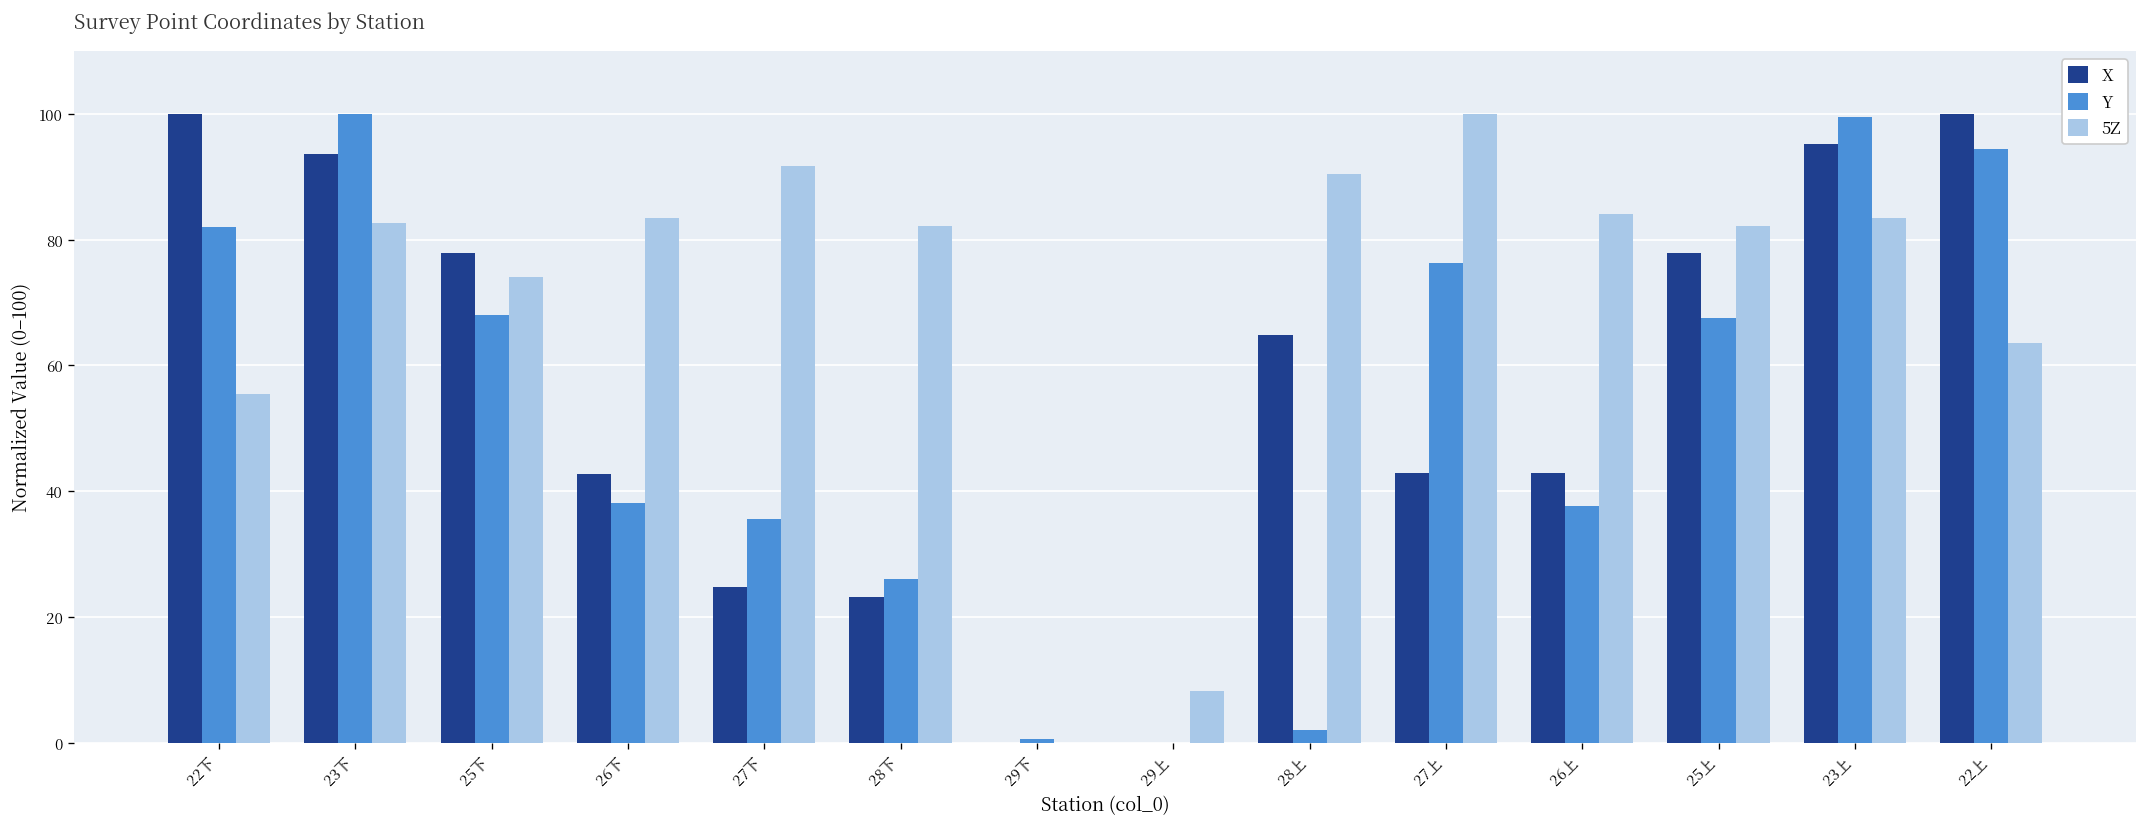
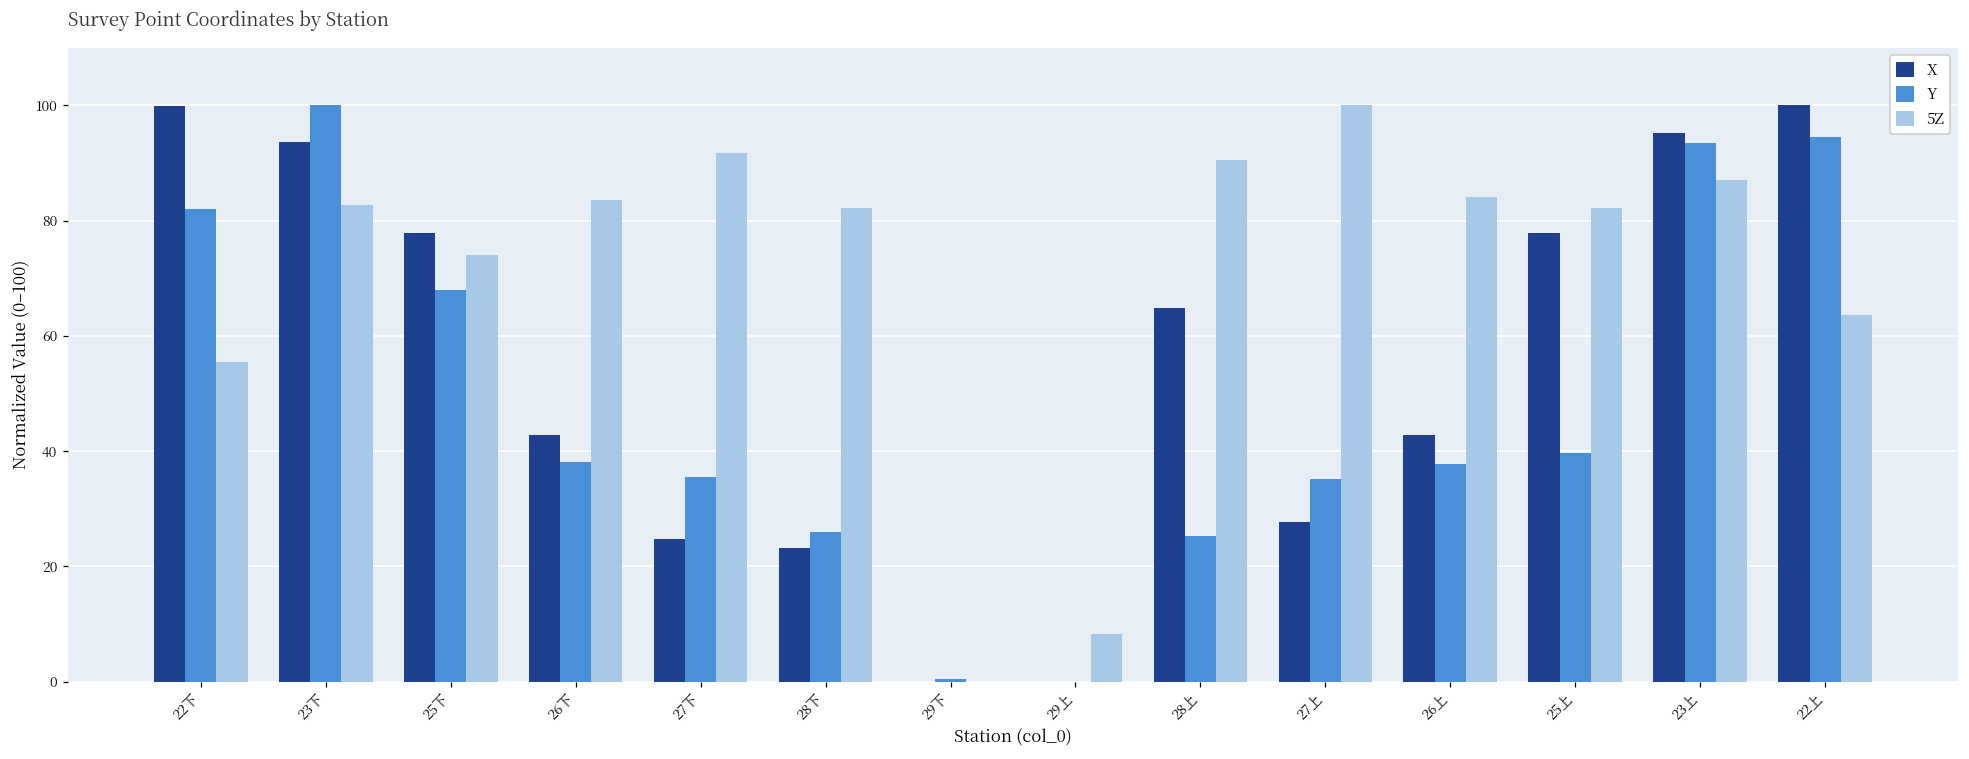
Y, 28上: 2 -> 25
X, 27上: 43 -> 28
Y, 27上: 76 -> 35
Y, 25上: 68 -> 40
Y, 23上: 99 -> 94
5Z, 23上: 83 -> 87
